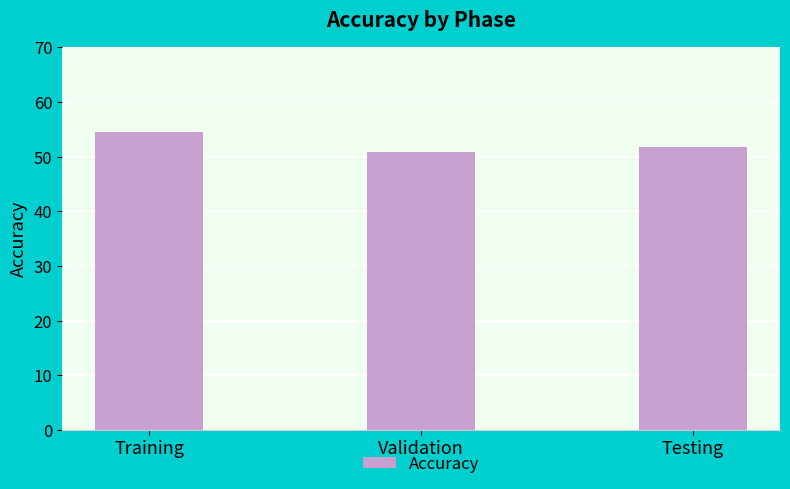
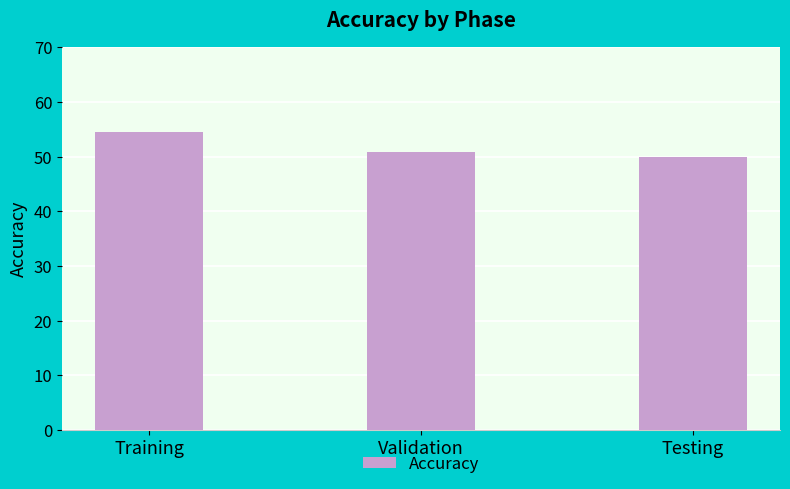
Testing: 52 -> 50
